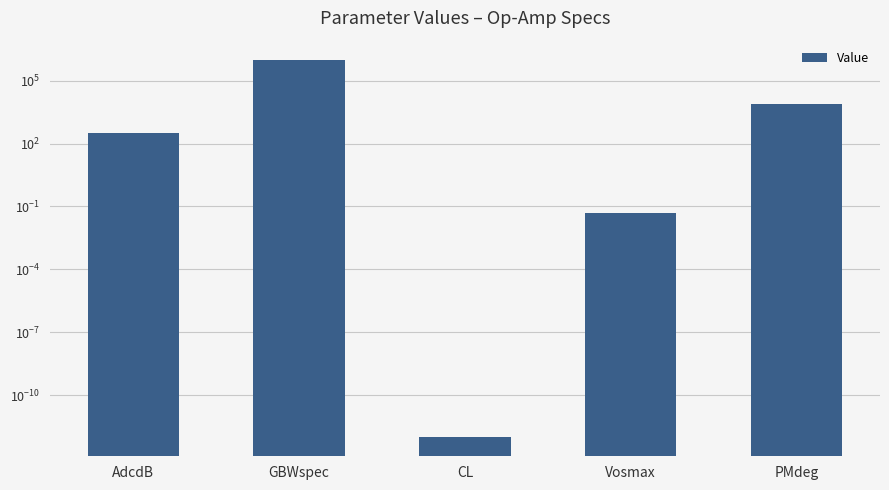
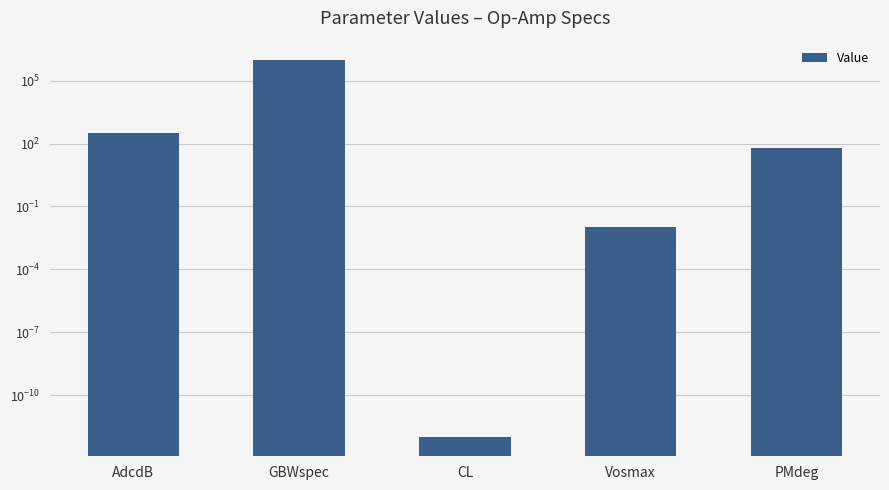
Vosmax: 0.05 -> 0.01
PMdeg: 8000 -> 60
